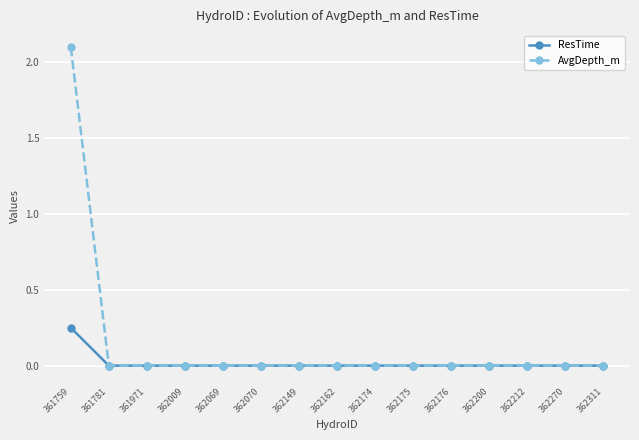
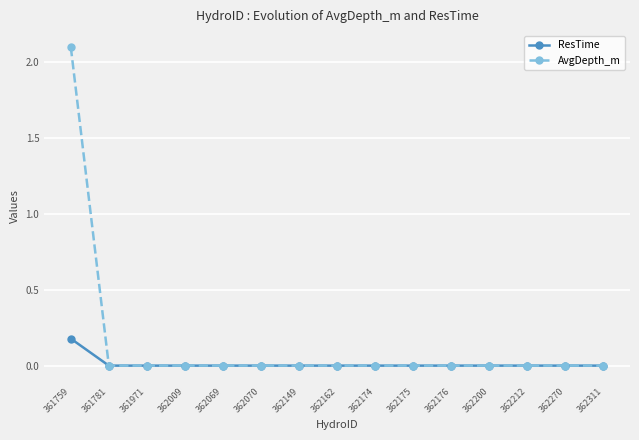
ResTime, 361759: 0.25 -> 0.18
